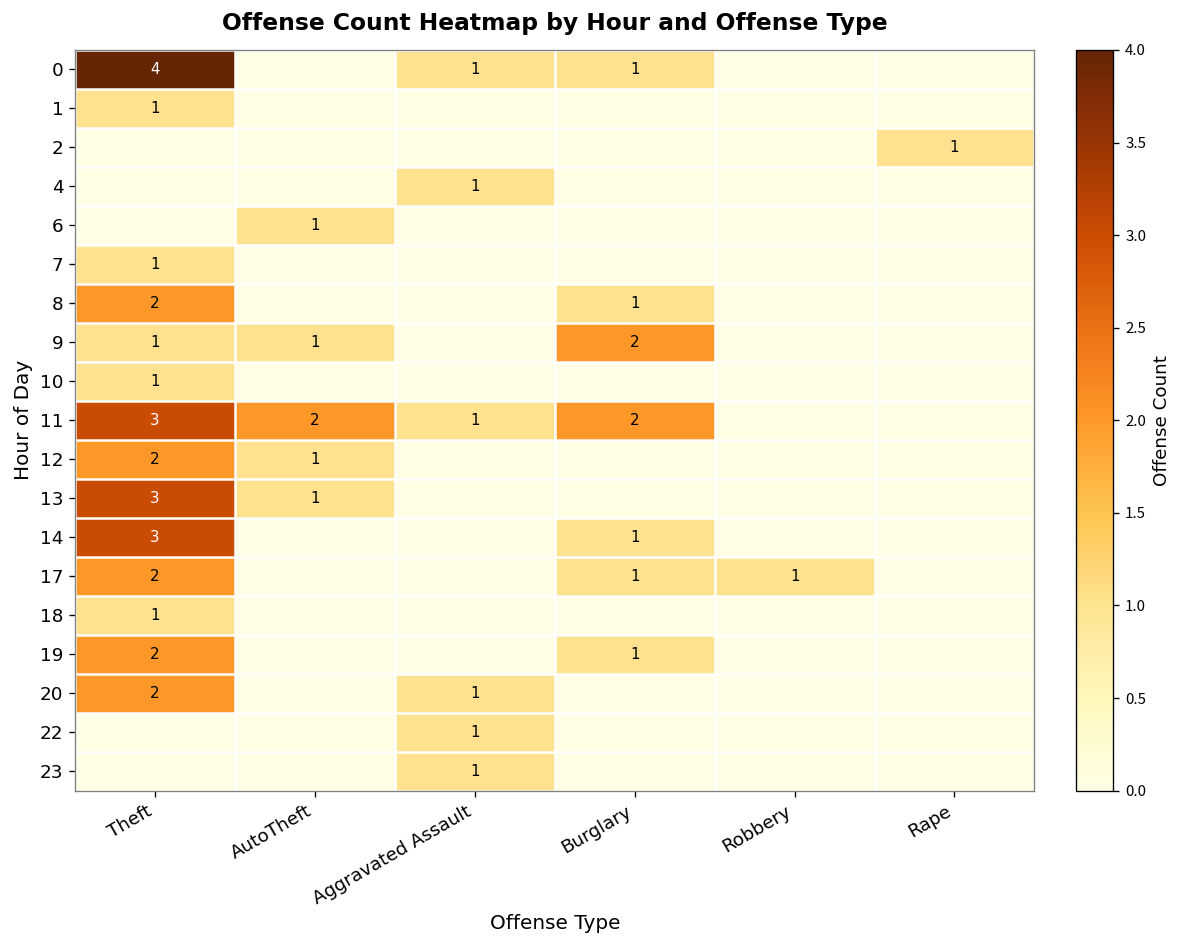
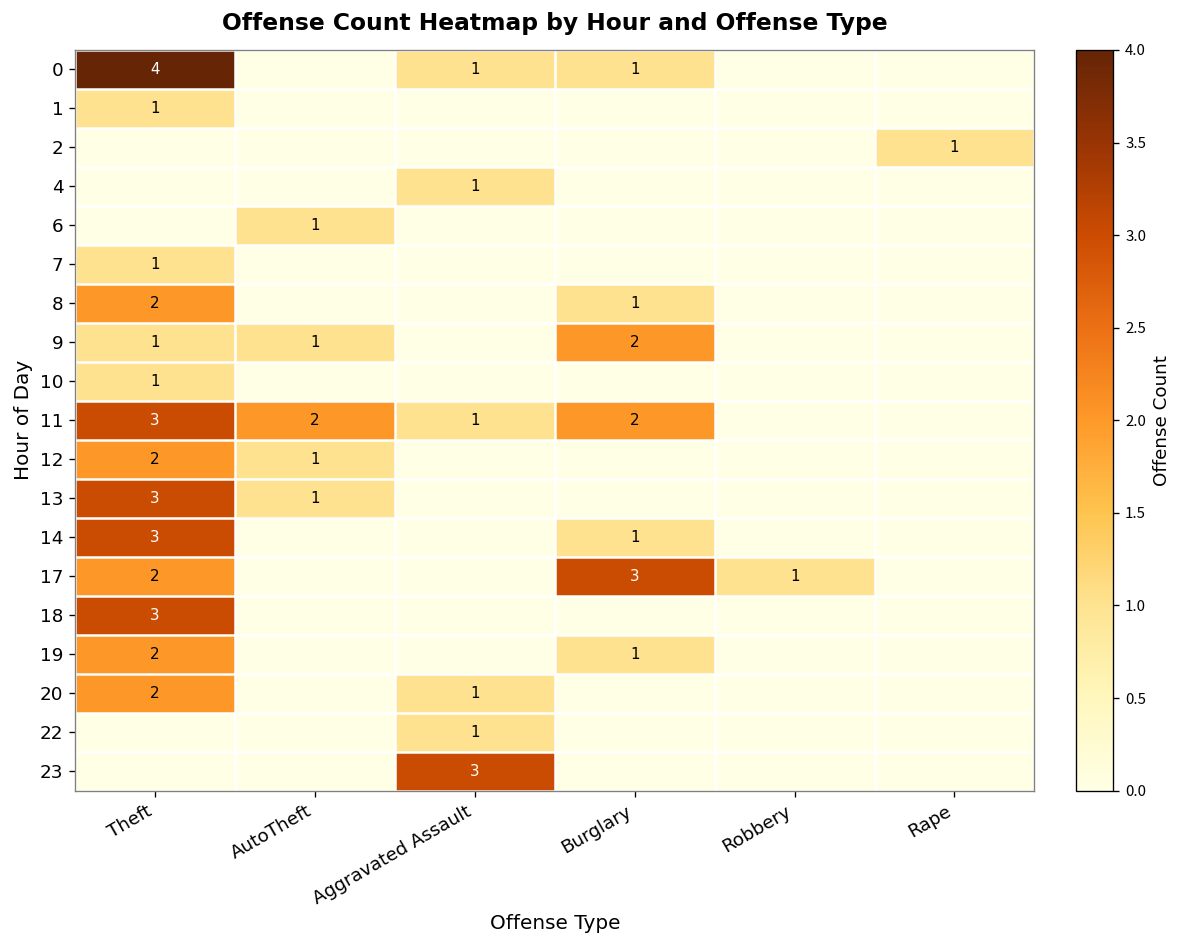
17, Burglary: 1 -> 3
18, Theft: 1 -> 3
23, Aggravated Assault: 1 -> 3
